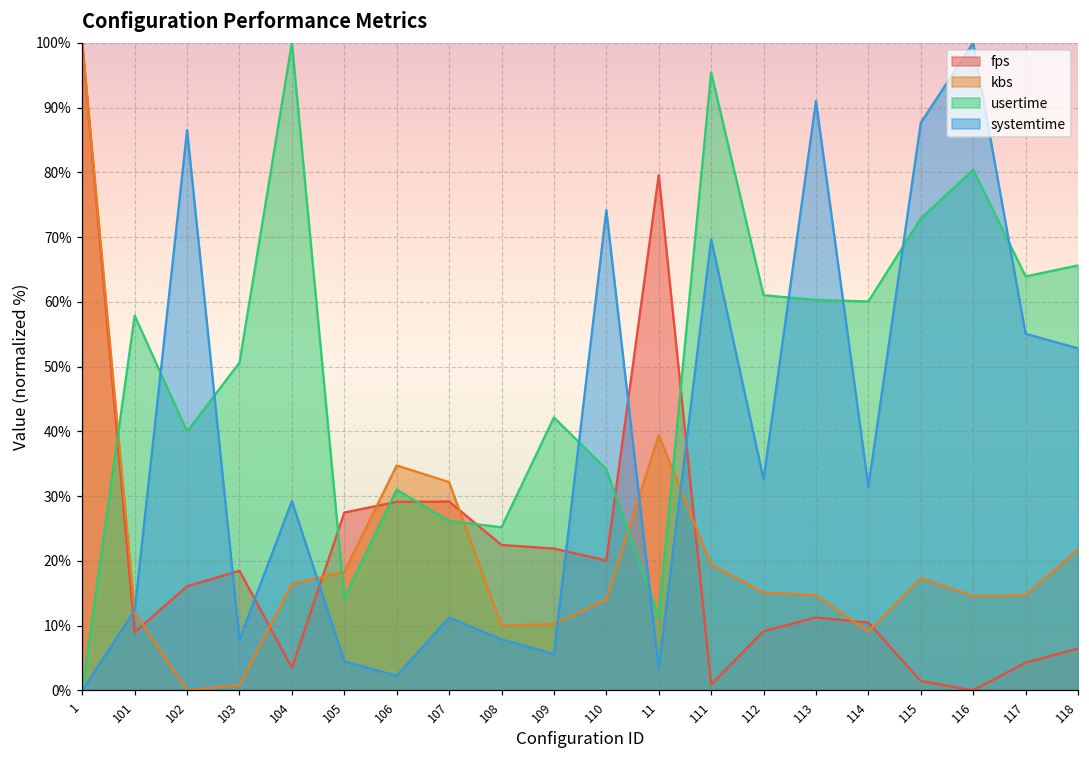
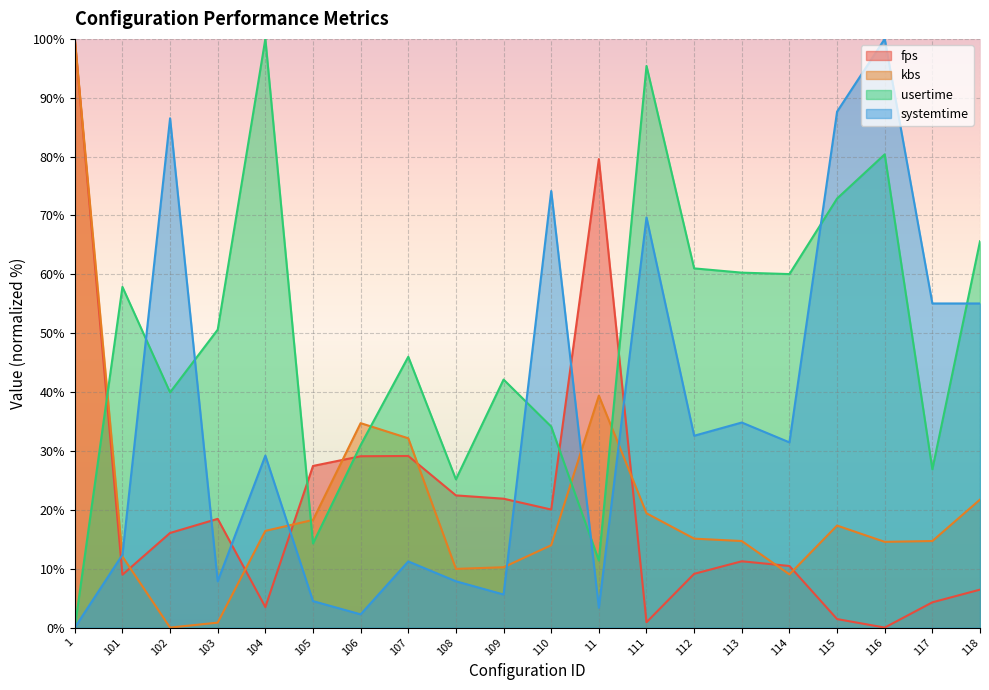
usertime, 107: 26% -> 46%
systemtime, 113: 91% -> 35%
usertime, 117: 64% -> 27%
systemtime, 118: 53% -> 55%
